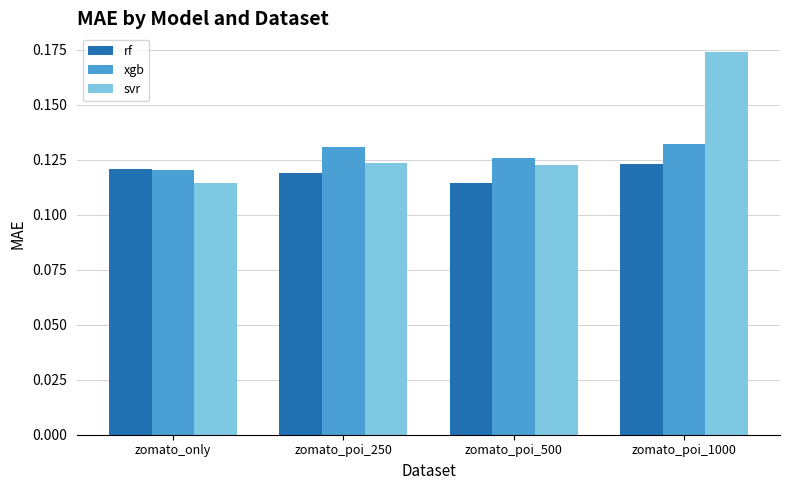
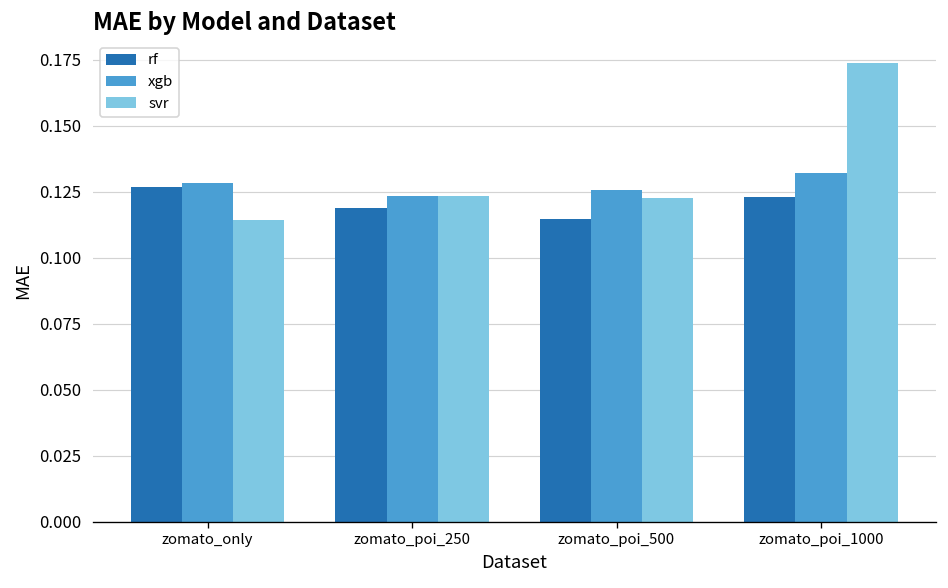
rf, zomato_only: 0.121 -> 0.127
xgb, zomato_only: 0.120 -> 0.128
xgb, zomato_poi_250: 0.131 -> 0.123
